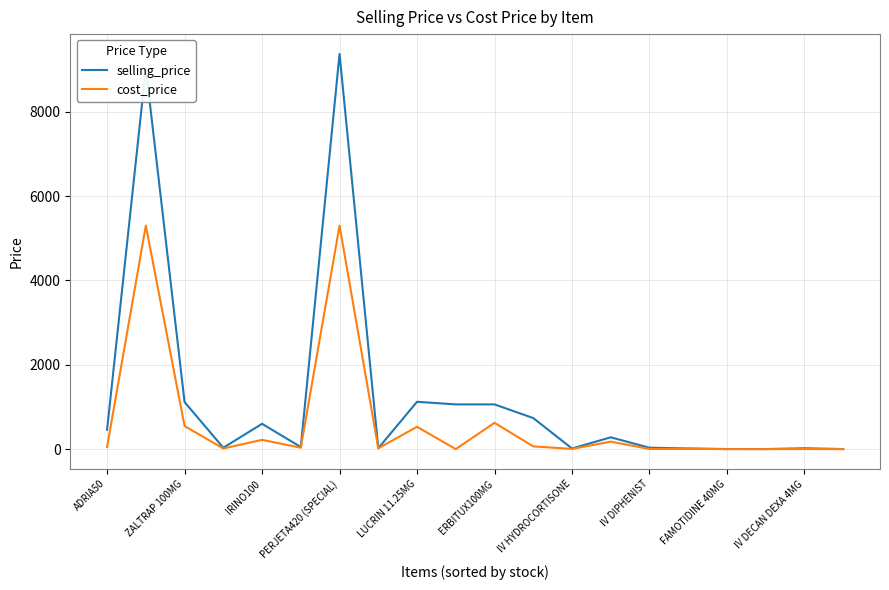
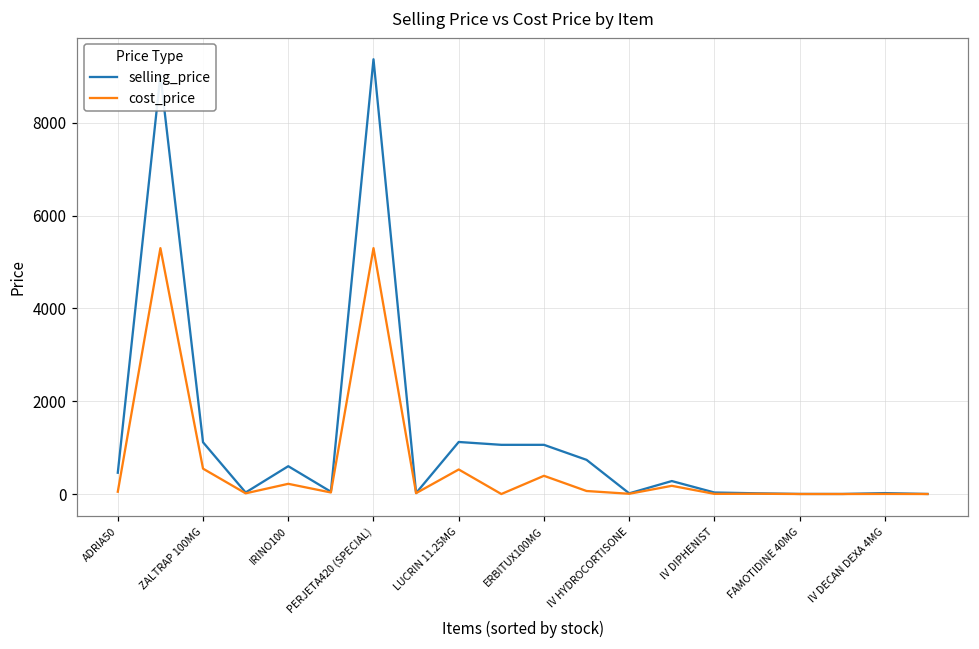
cost_price, ERBITUX100MG: 600 -> 400
